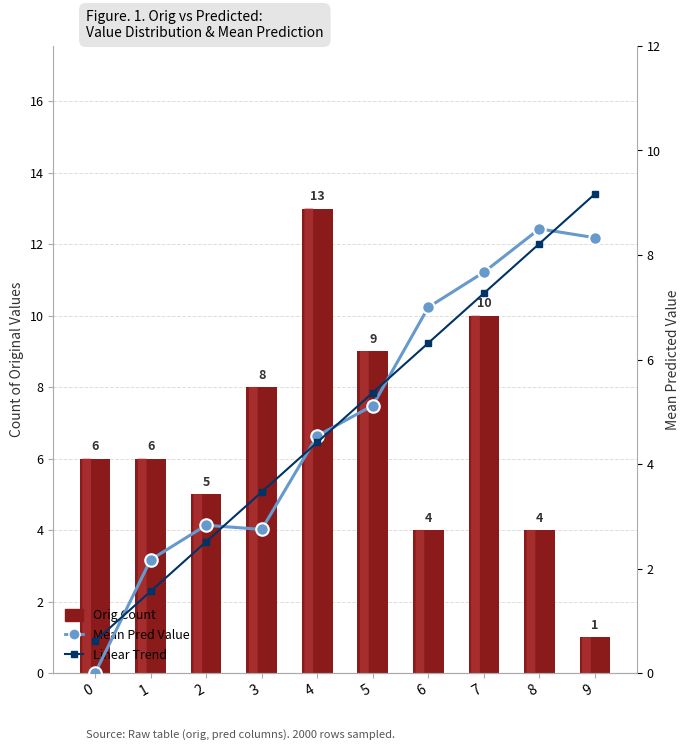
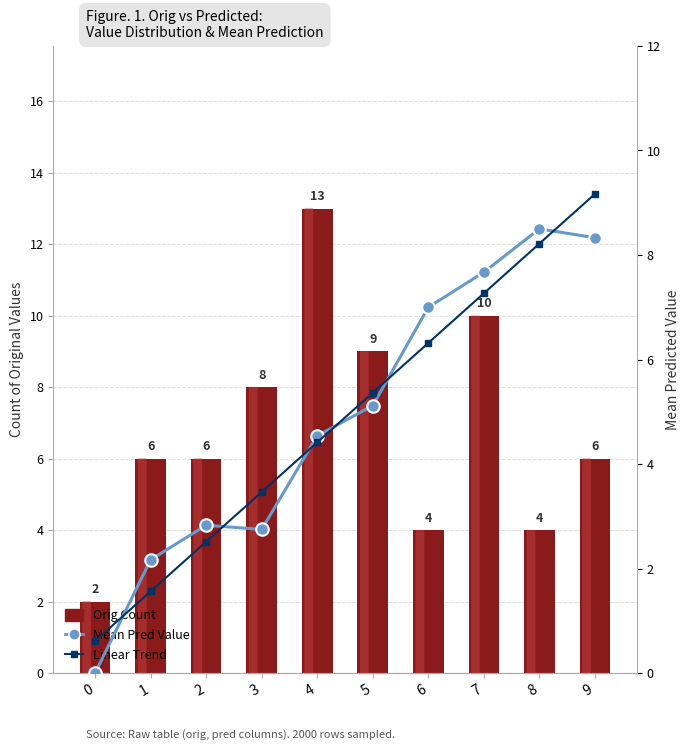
Orig Count, 0: 6 -> 2
Orig Count, 2: 5 -> 6
Orig Count, 9: 1 -> 6
